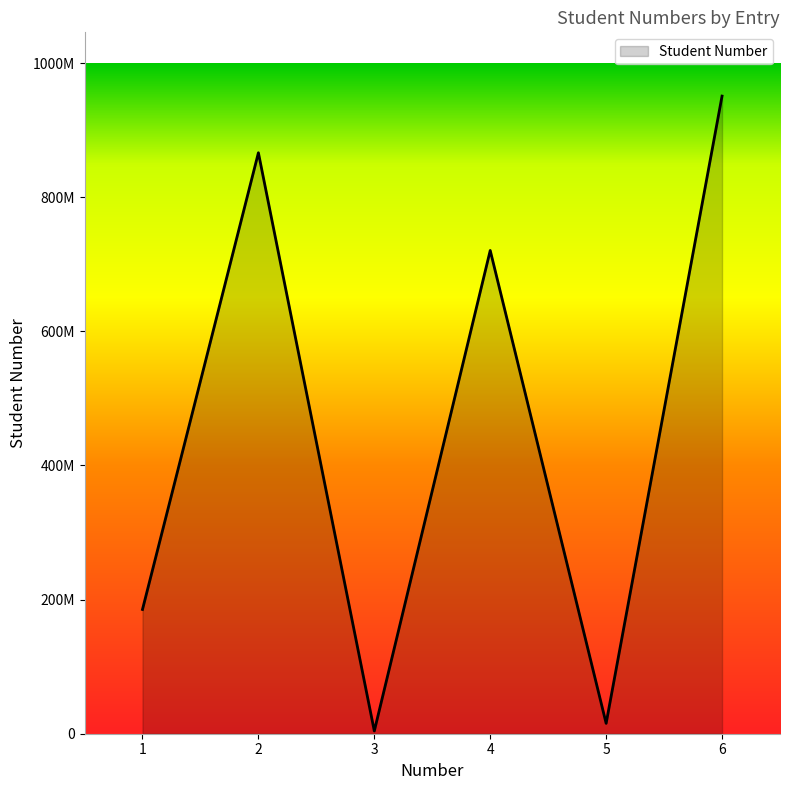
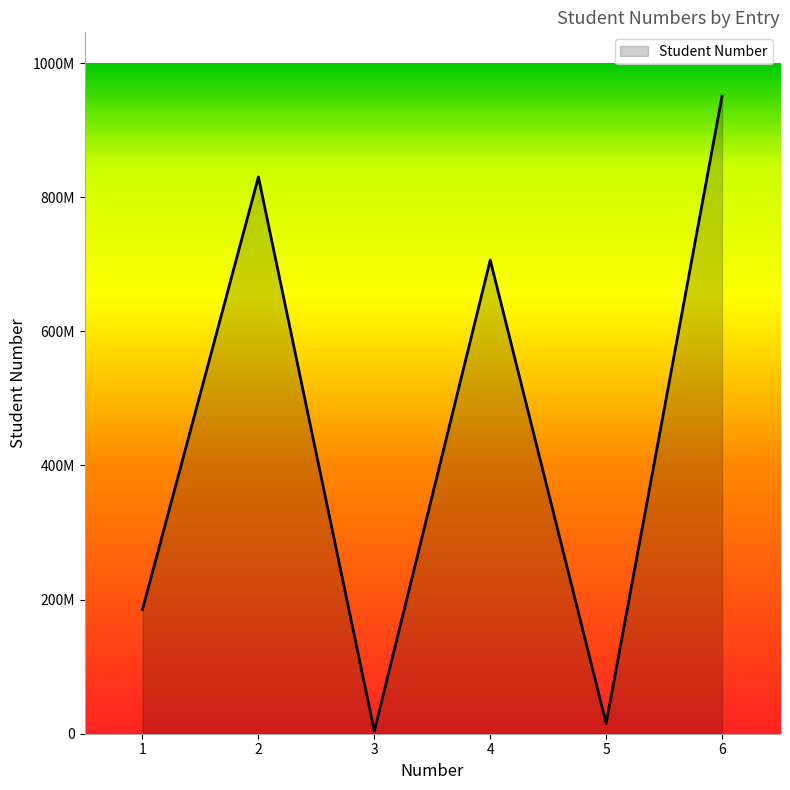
2: 870000000 -> 830000000
4: 720000000 -> 710000000
